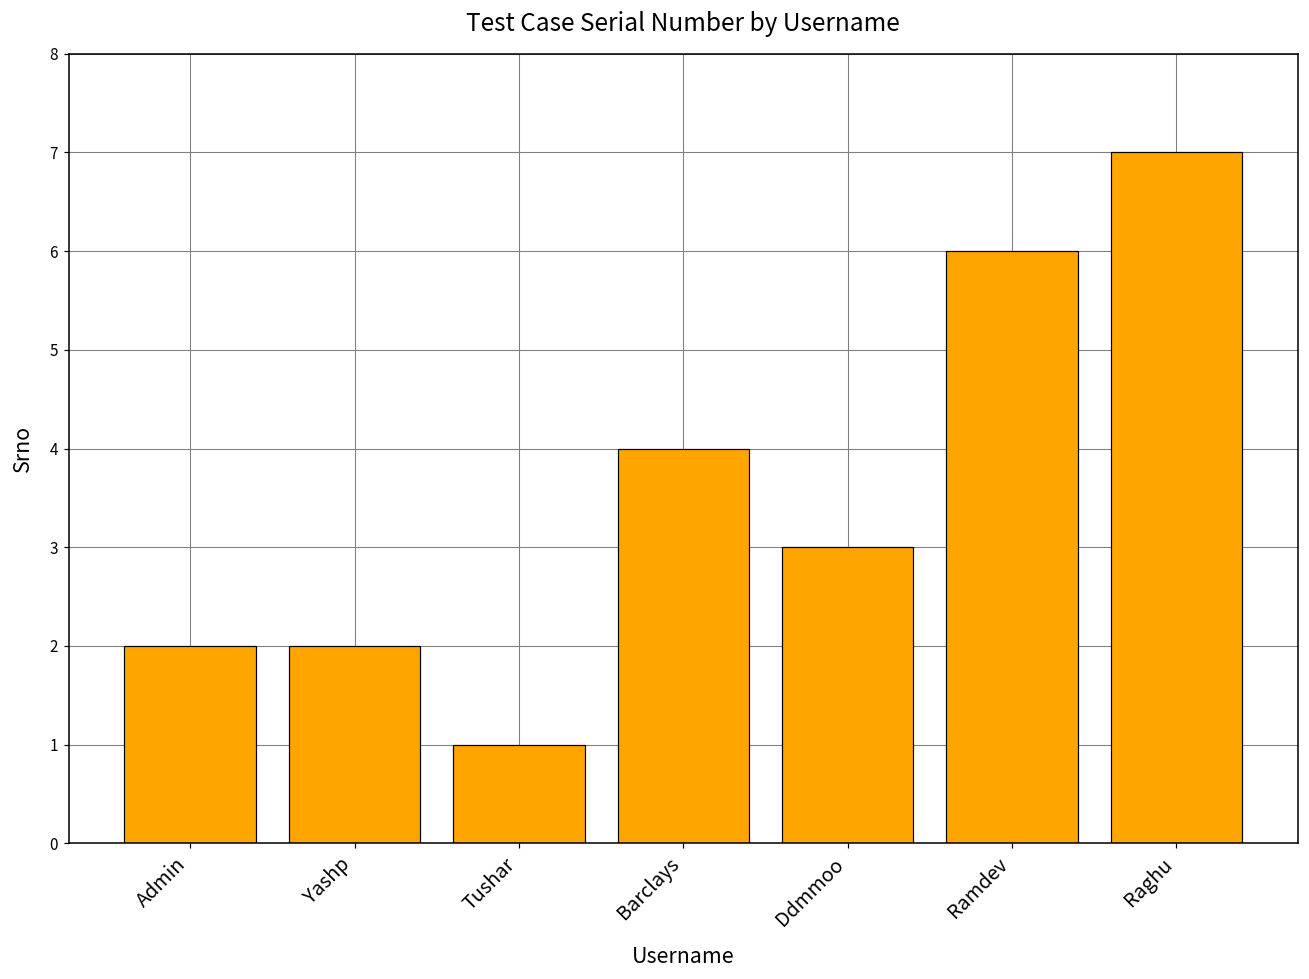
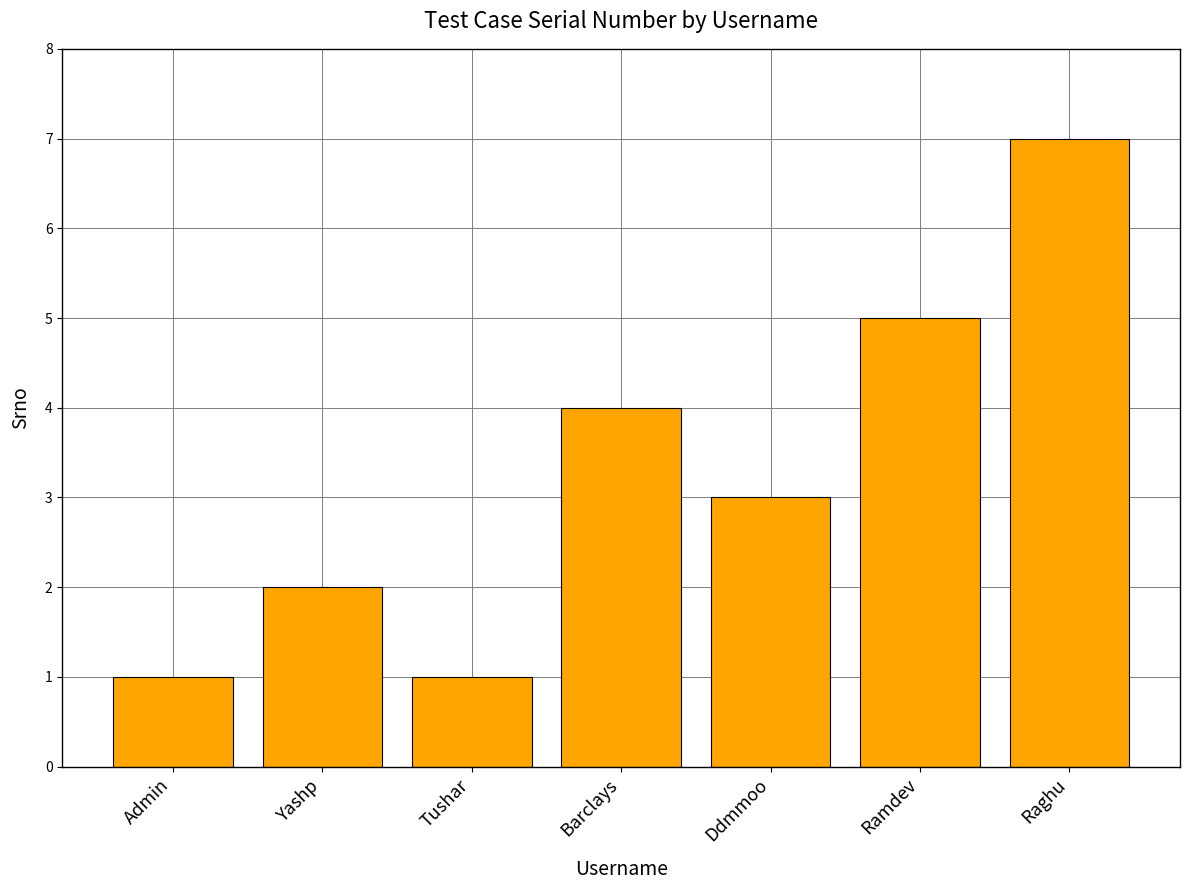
Admin: 2 -> 1
Ramdev: 6 -> 5
